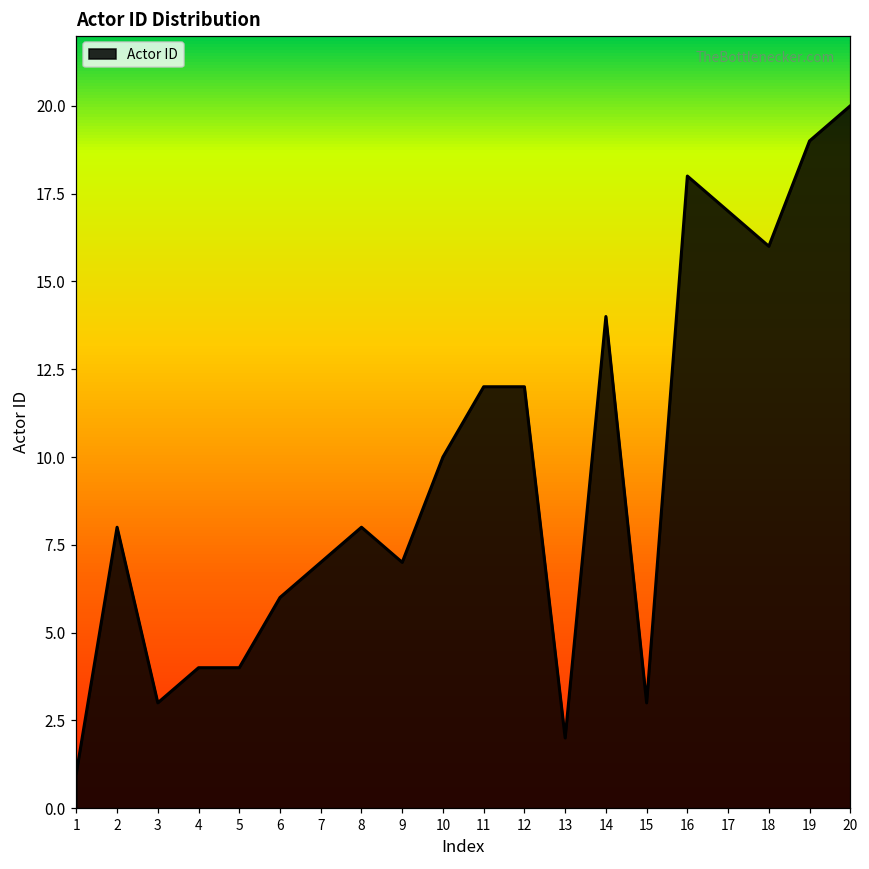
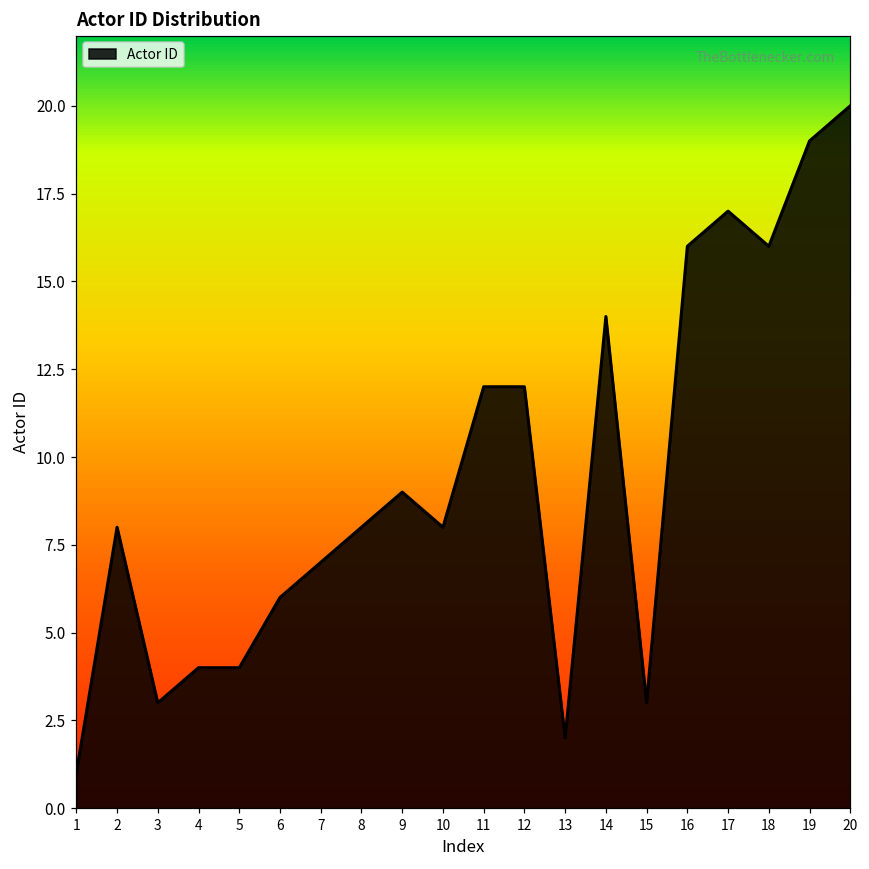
9: 7 -> 9
10: 10 -> 8
16: 18 -> 16
